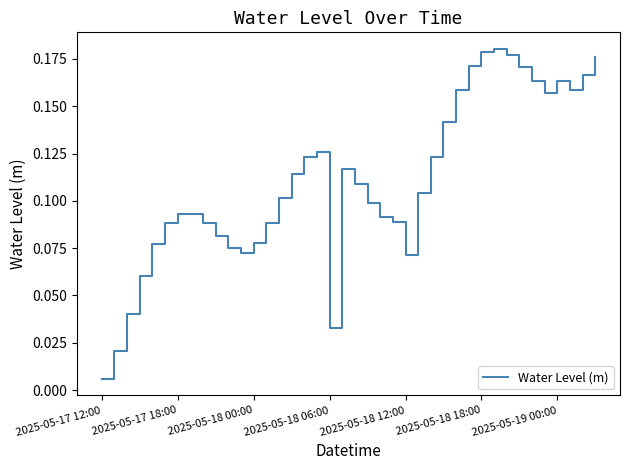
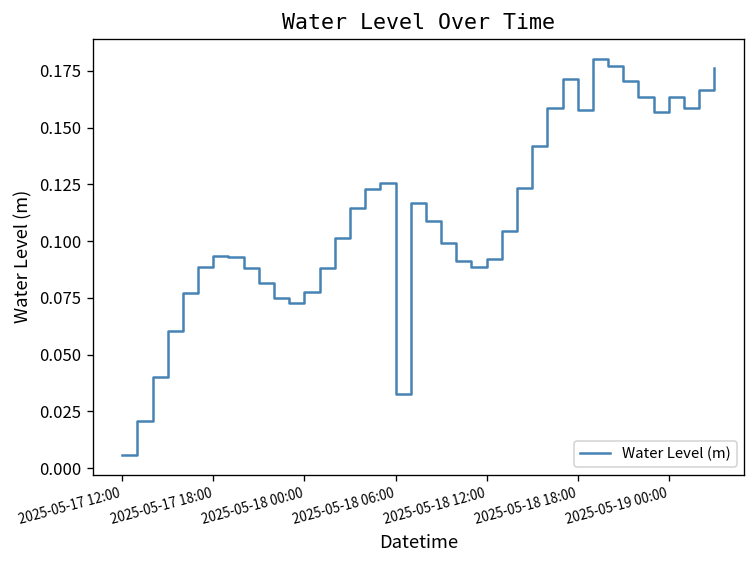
2025-05-18 12:00: 0.071 -> 0.092
2025-05-18 18:00: 0.179 -> 0.158
